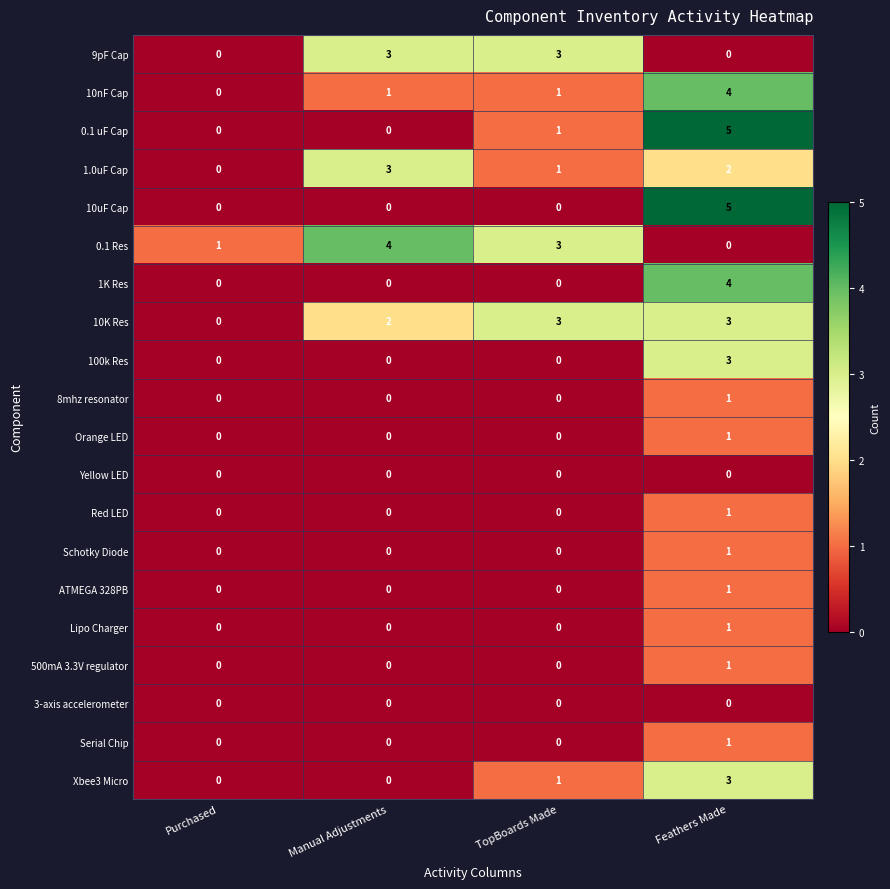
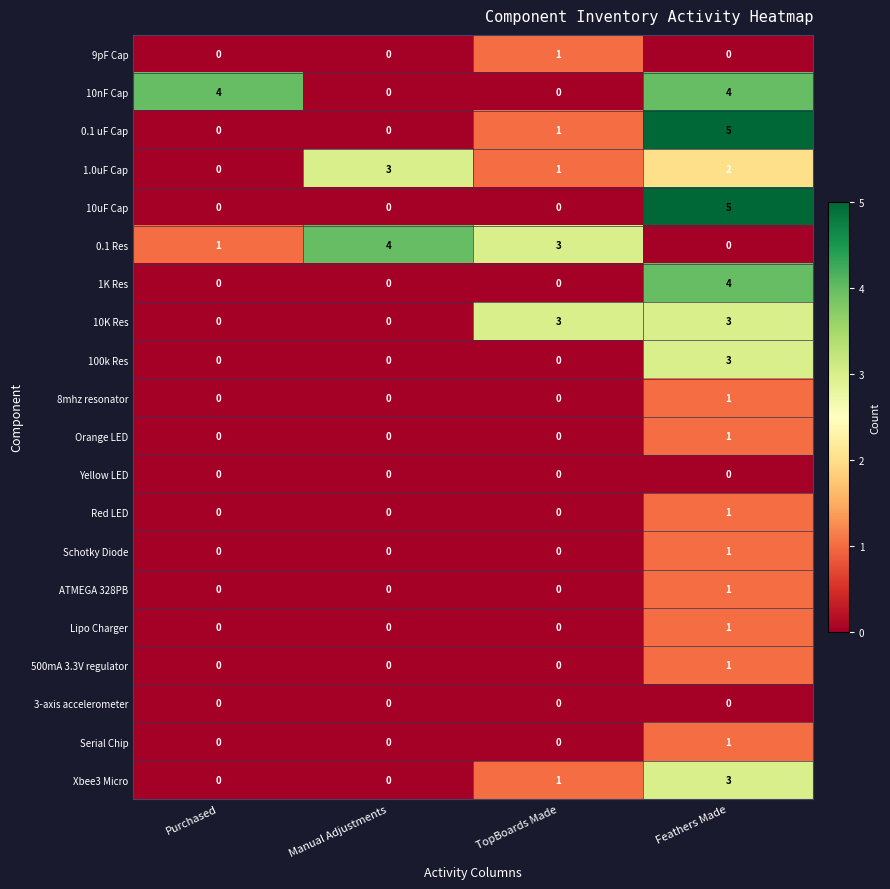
9pF Cap, Manual Adjustments: 3 -> 0
9pF Cap, TopBoards Made: 3 -> 1
10nF Cap, Purchased: 0 -> 4
10nF Cap, Manual Adjustments: 1 -> 0
10nF Cap, TopBoards Made: 1 -> 0
10K Res, Manual Adjustments: 2 -> 0
